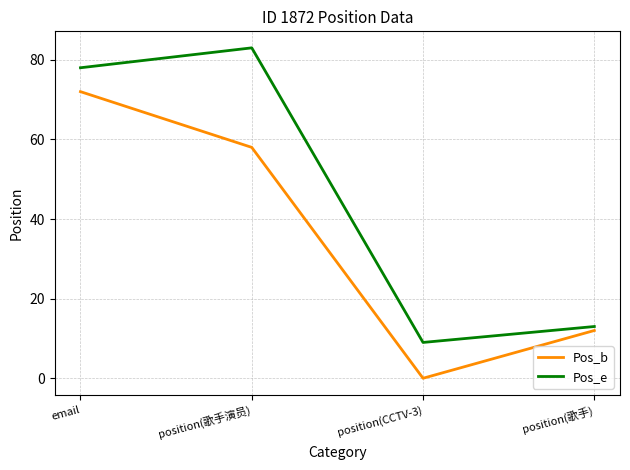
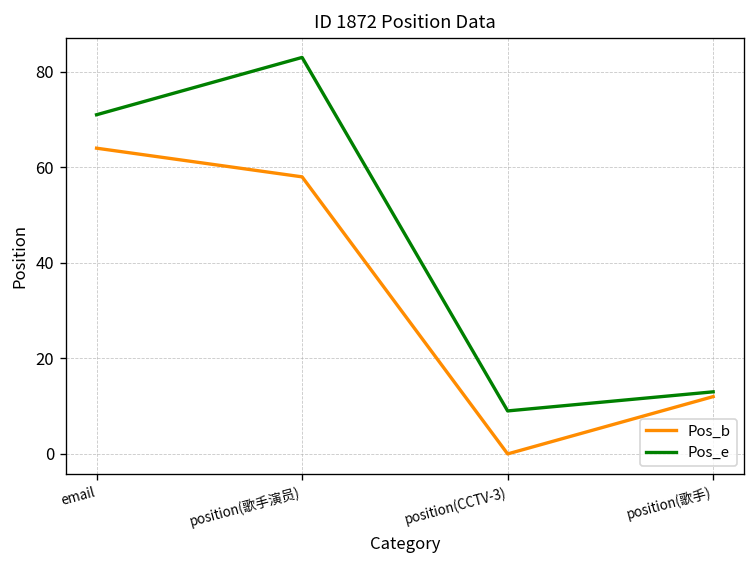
Pos_b, email: 72 -> 64
Pos_e, email: 78 -> 71
